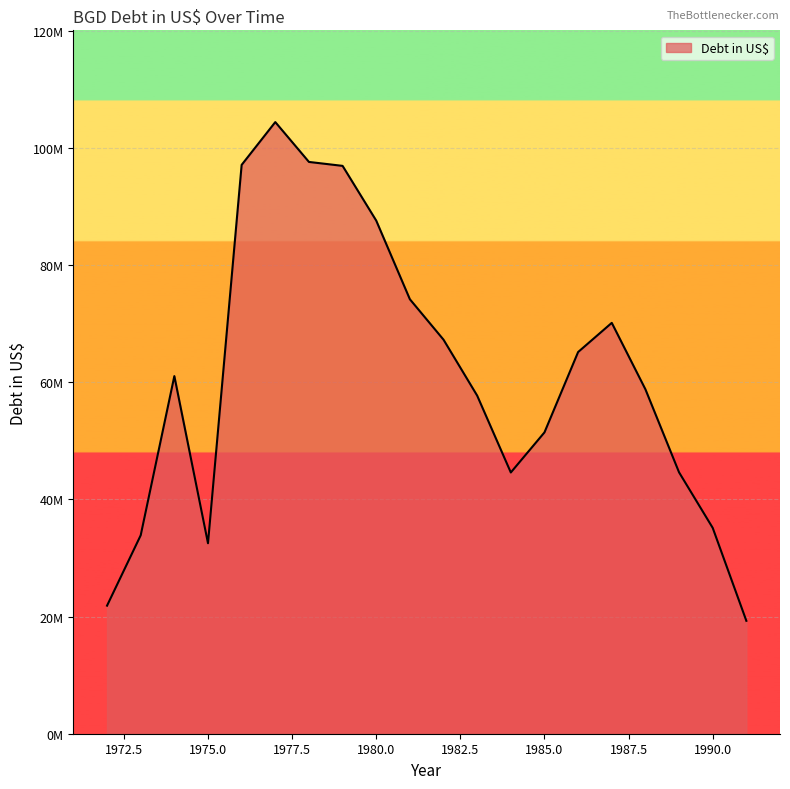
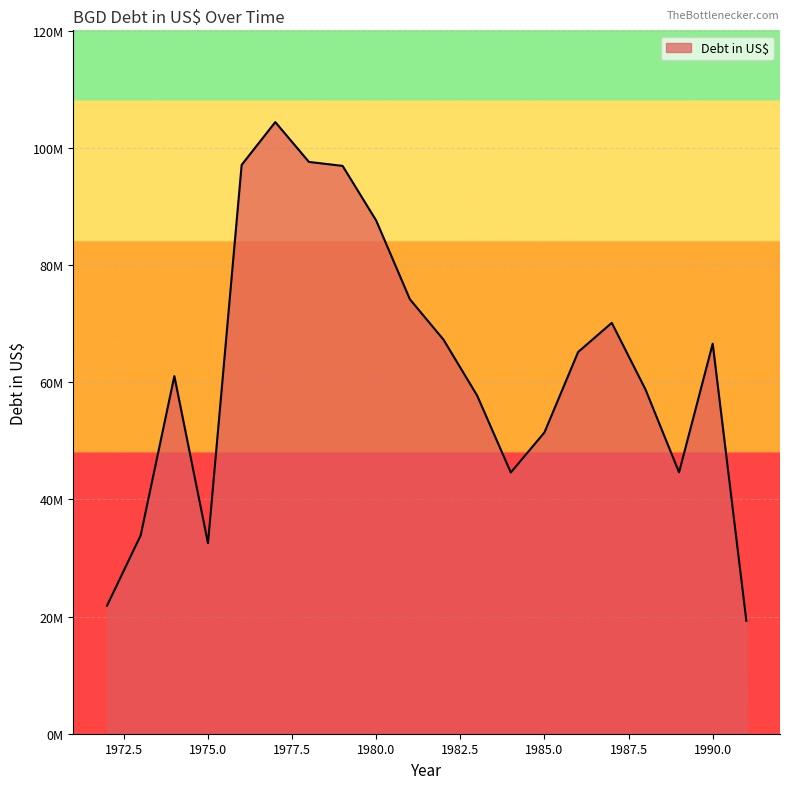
1990.0: 35000000 -> 67000000
